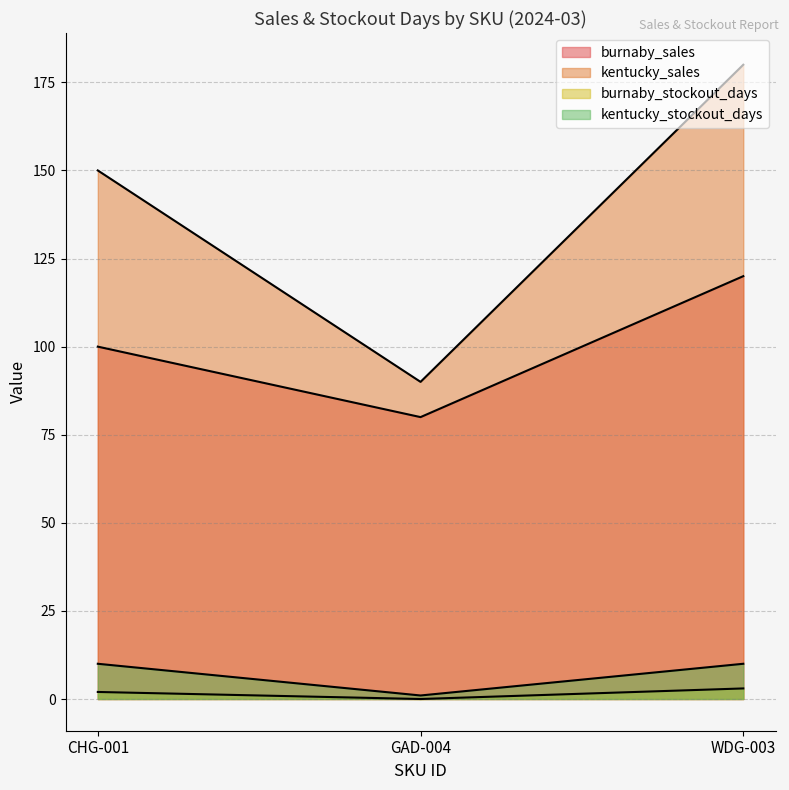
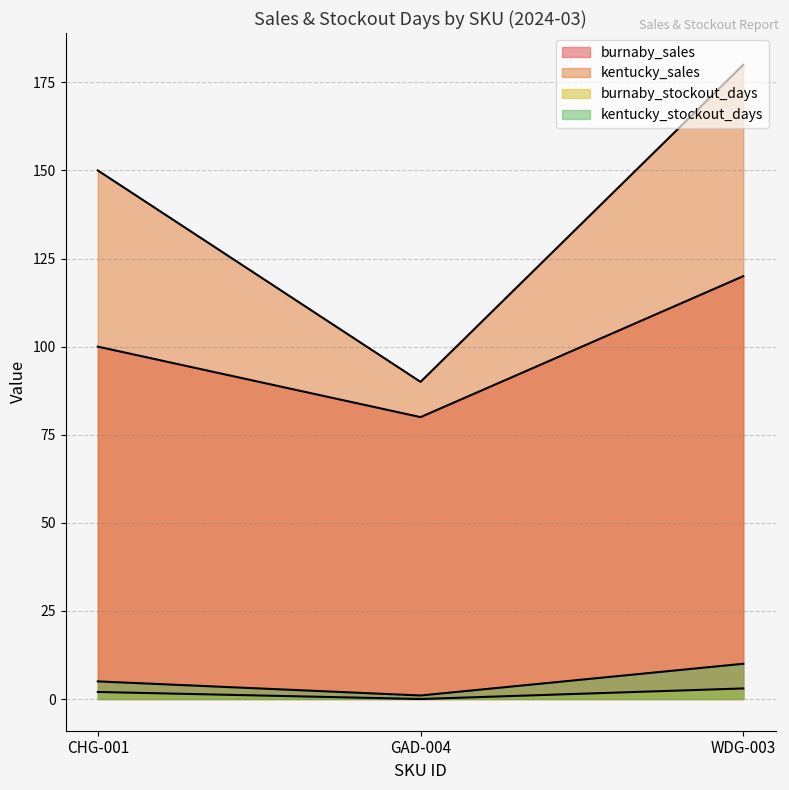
kentucky_stockout_days, CHG-001: 10 -> 5
